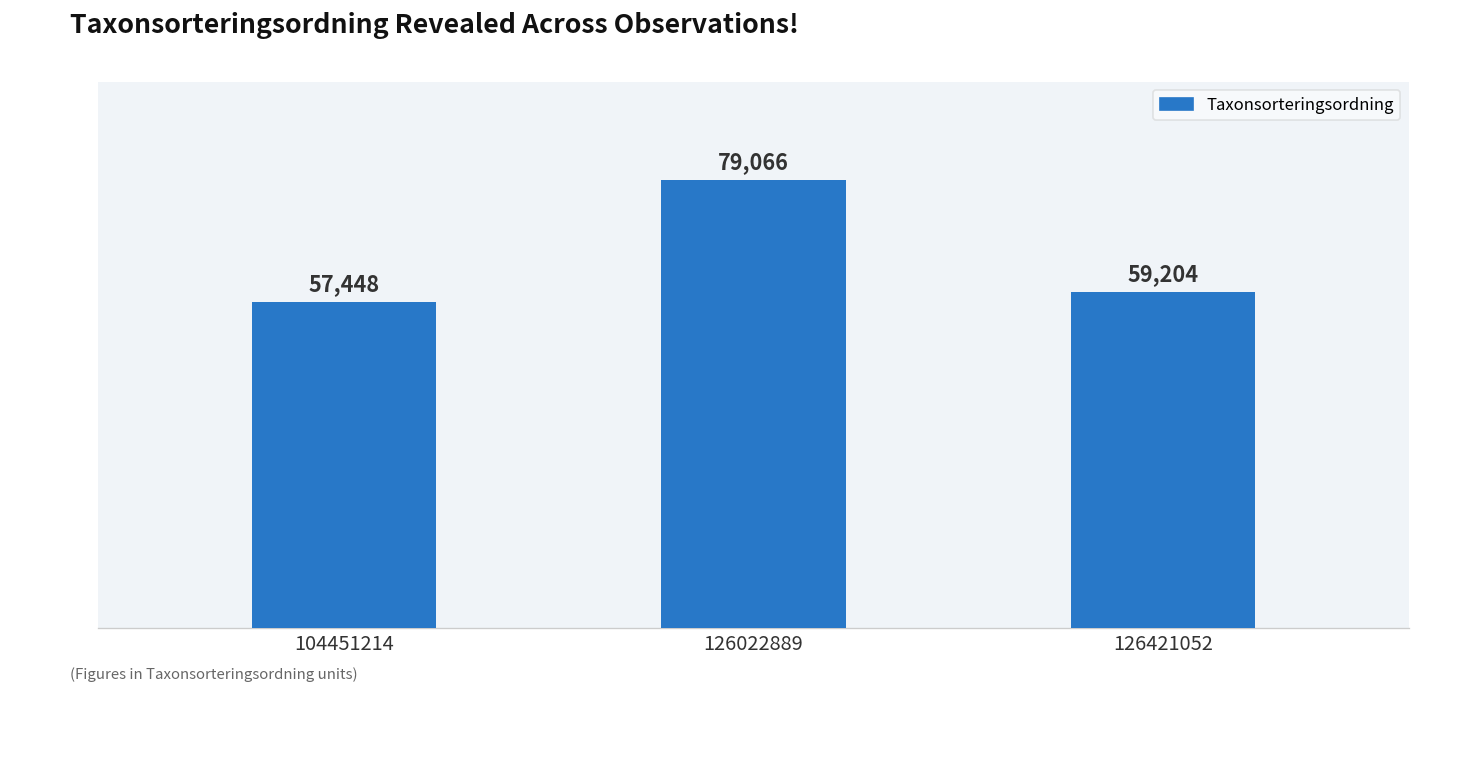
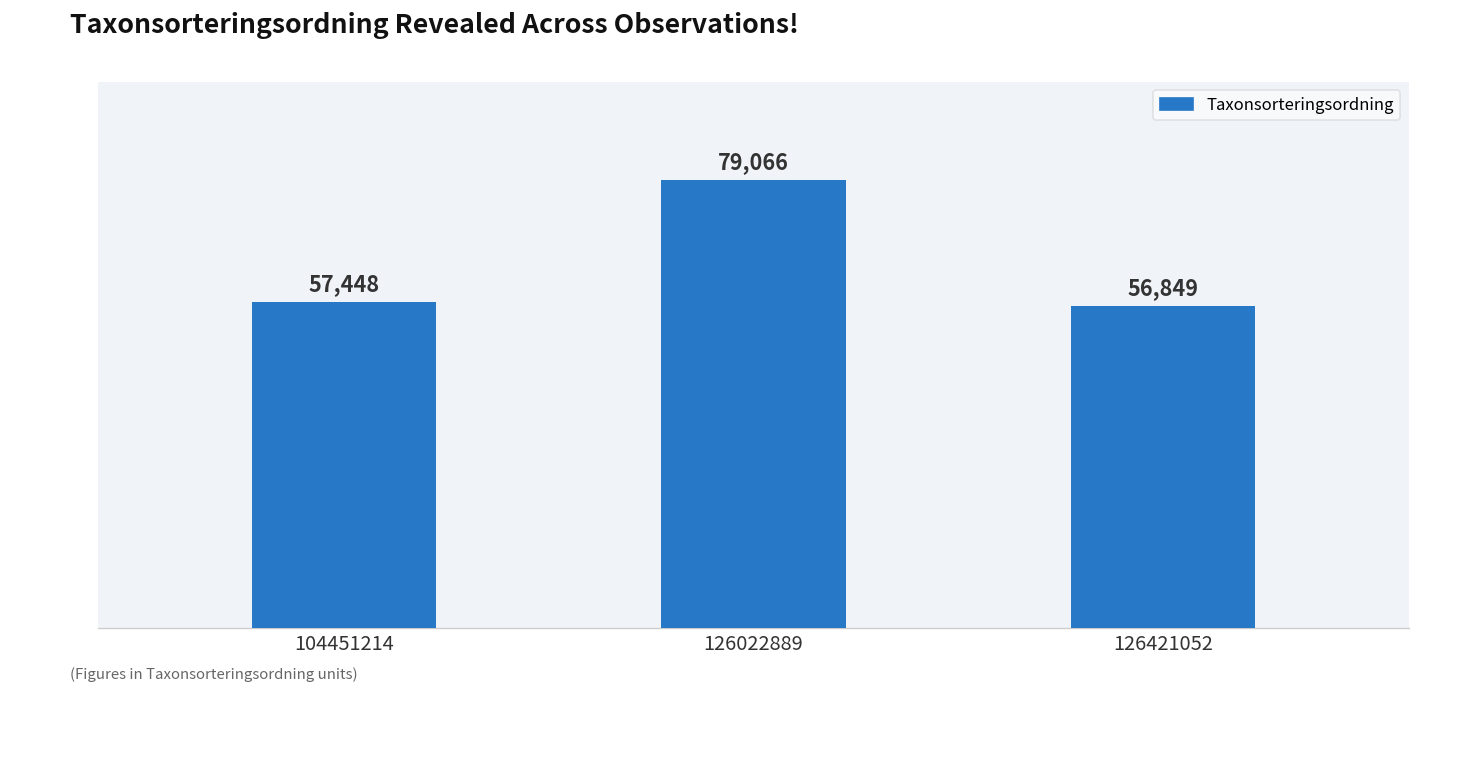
126421052: 59,204 -> 56,849
